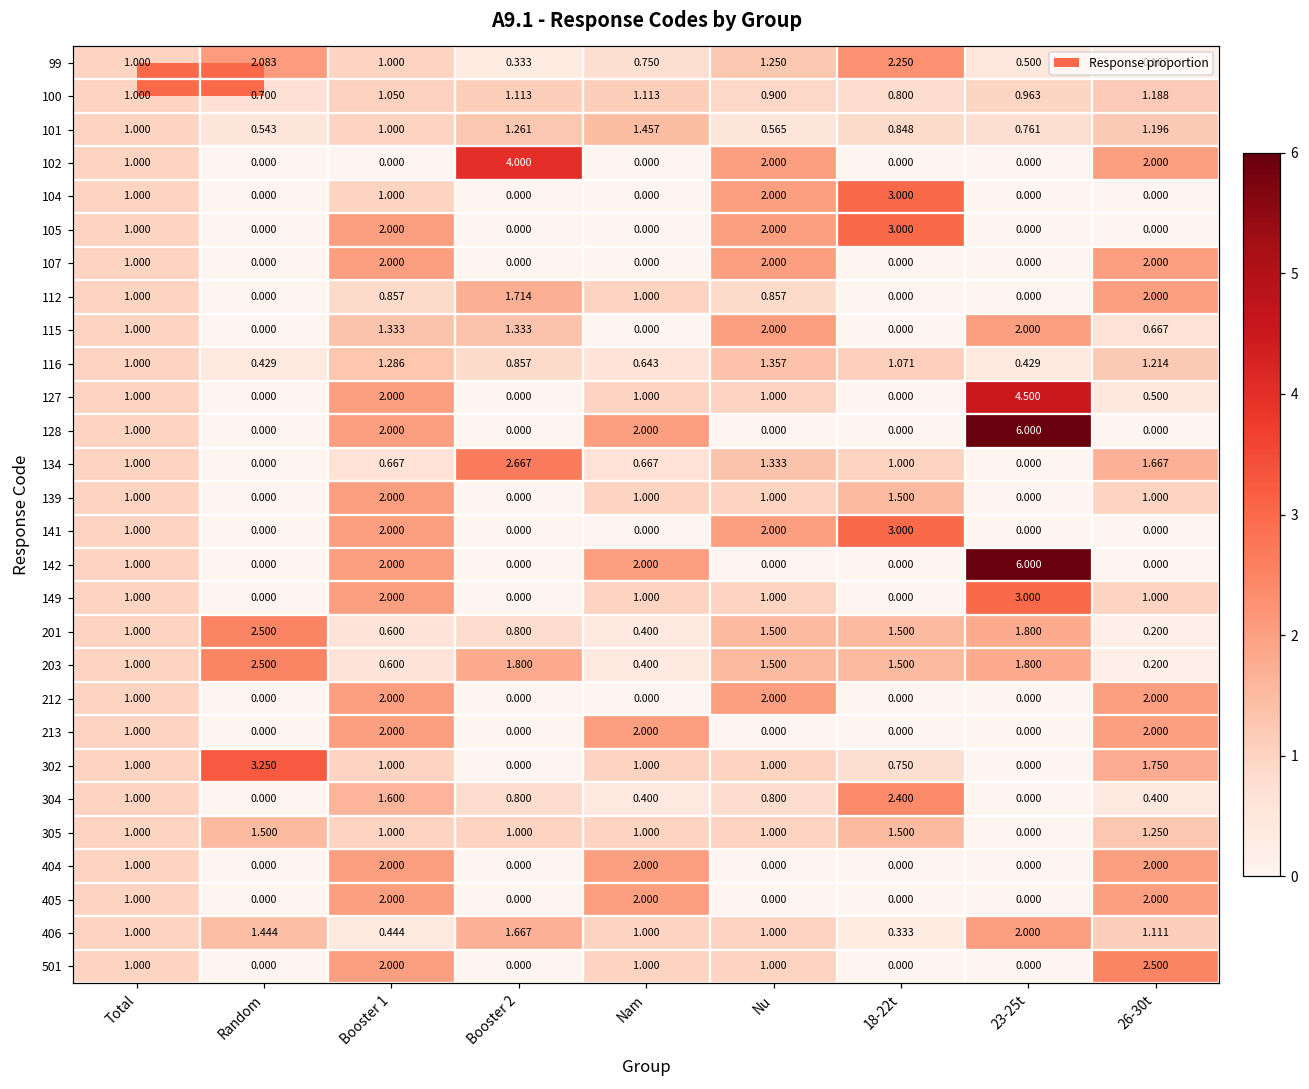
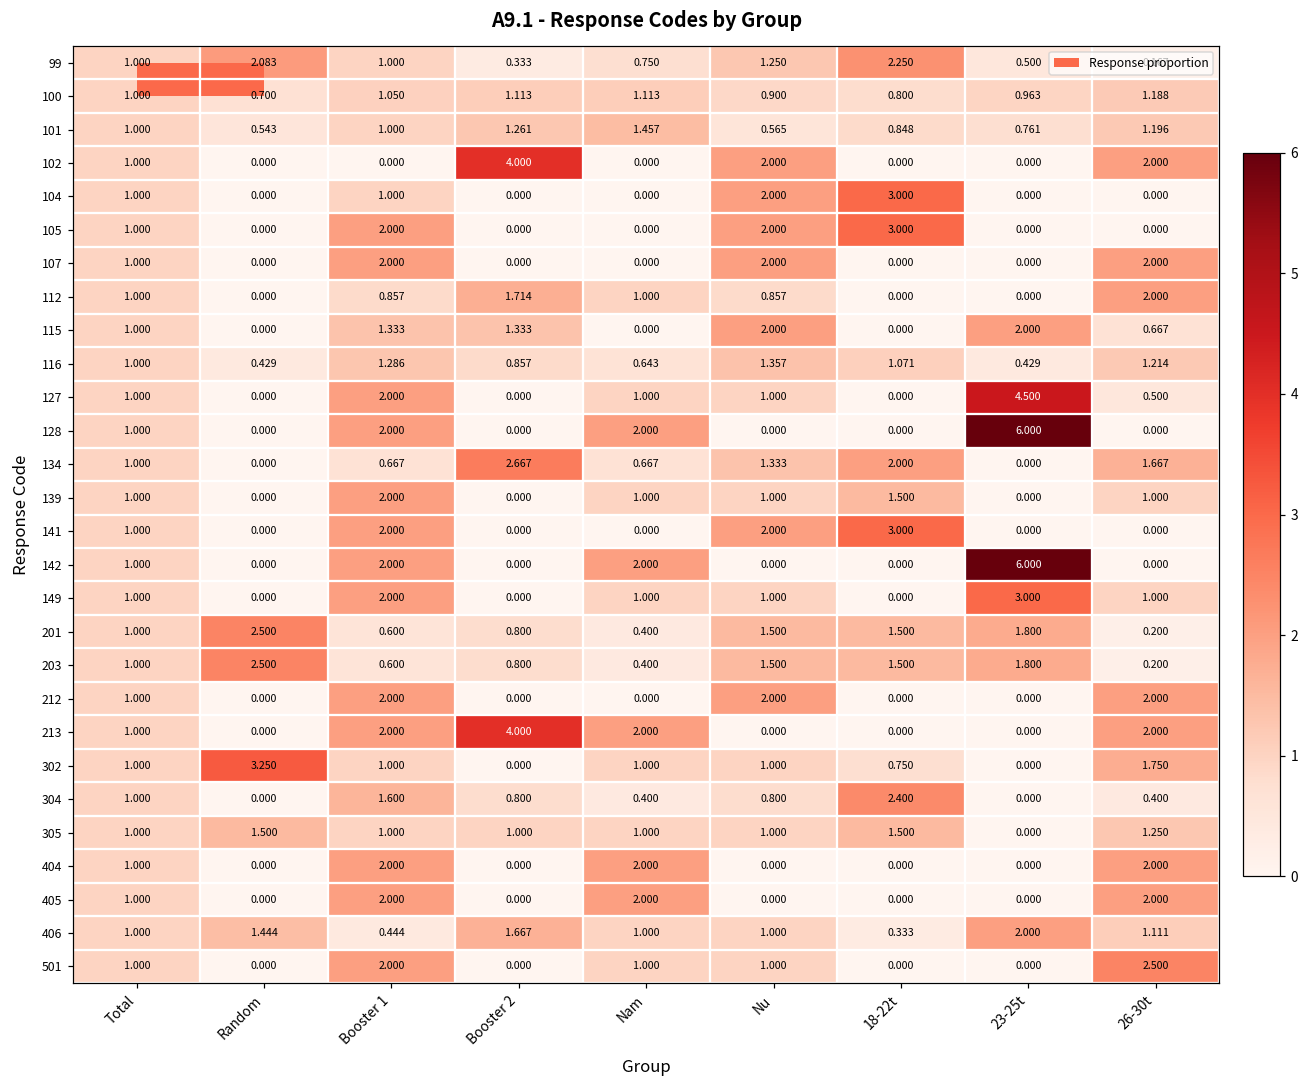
134, 18-22t: 1.000 -> 2.000
203, Booster 2: 1.800 -> 0.800
213, Booster 2: 0.000 -> 4.000
